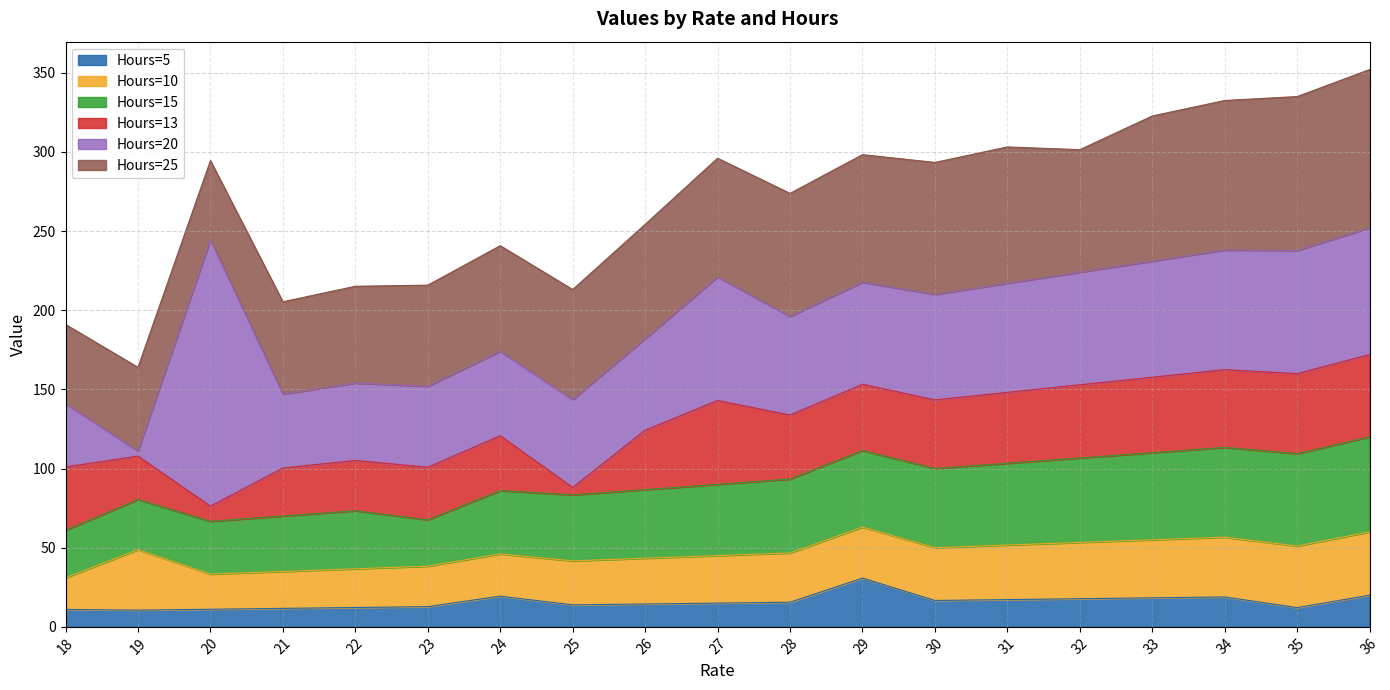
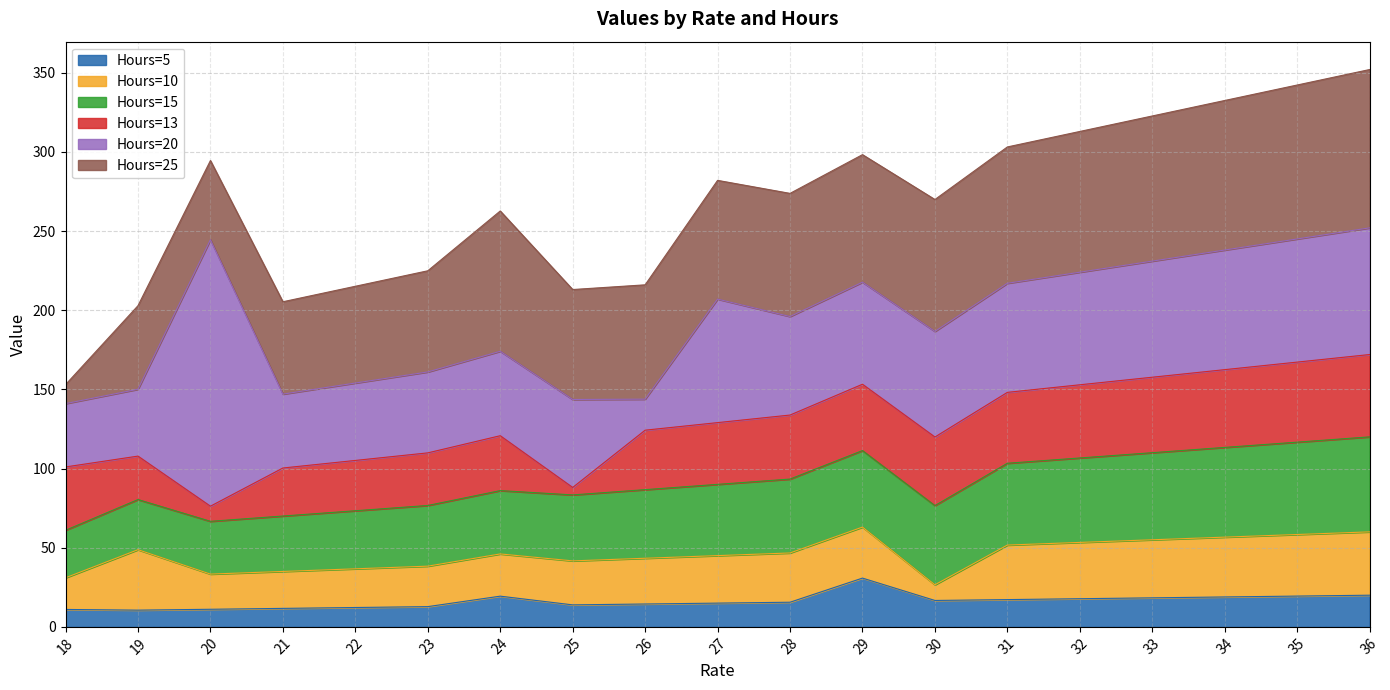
Hours=25, 18: 50 -> 12
Hours=20, 19: 3 -> 42
Hours=15, 23: 29 -> 38
Hours=25, 24: 67 -> 89
Hours=20, 26: 58 -> 20
Hours=13, 27: 53 -> 39
Hours=10, 30: 33 -> 10
Hours=25, 32: 77 -> 89
Hours=5, 35: 12 -> 19
